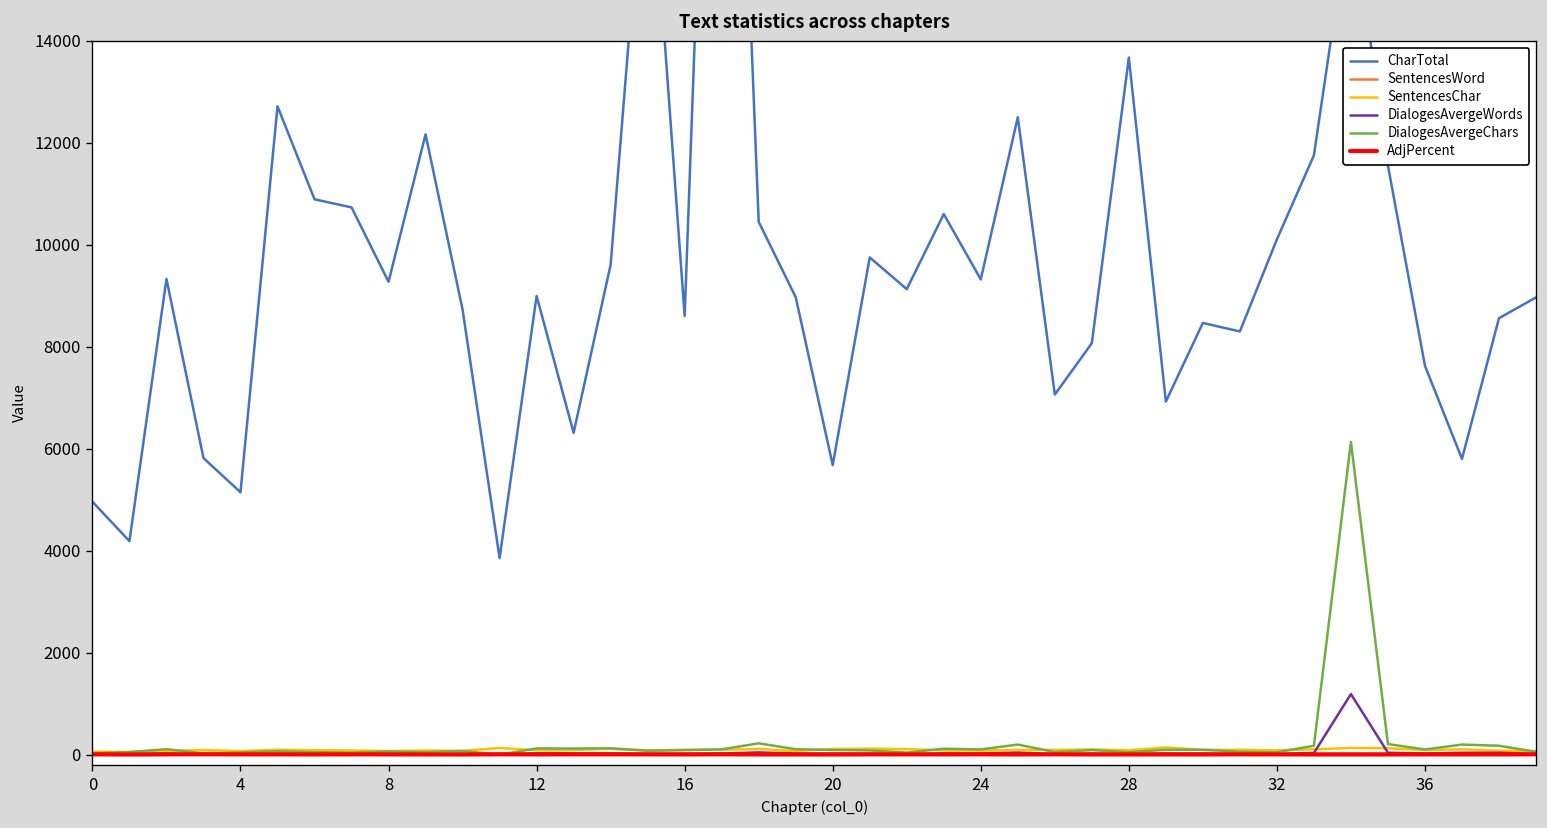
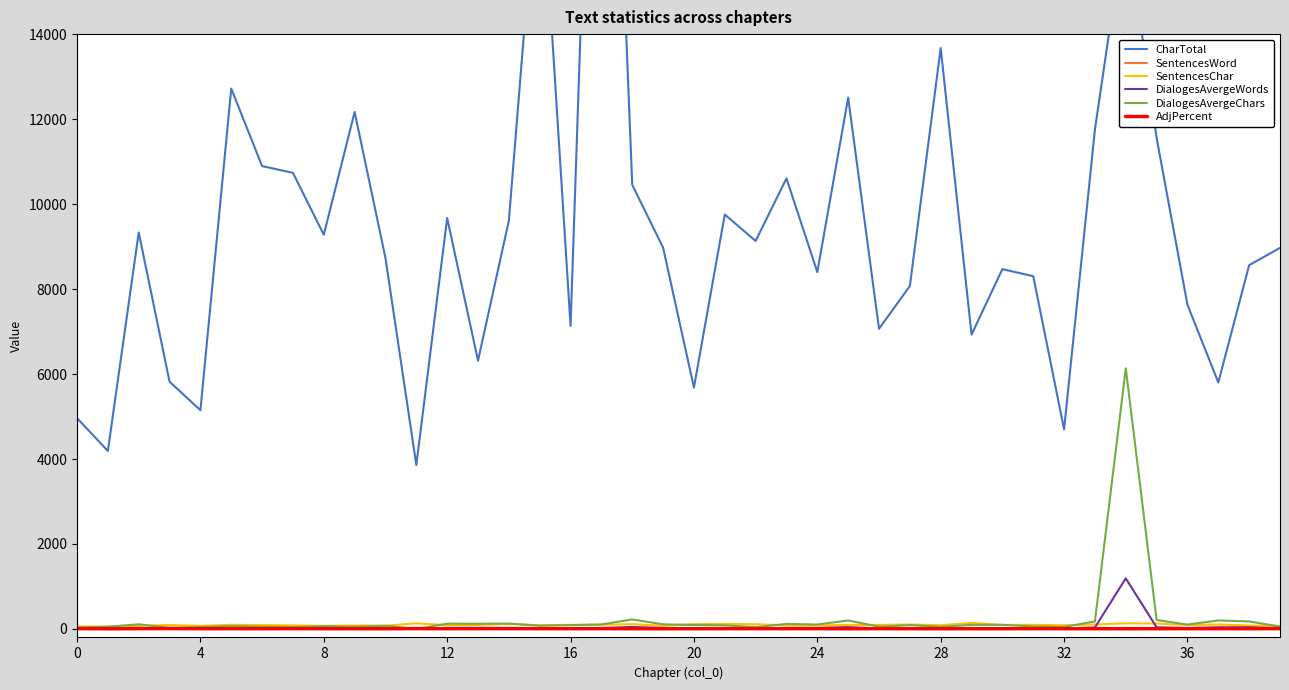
CharTotal, 12: 9000 -> 9700
CharTotal, 16: 8600 -> 7100
CharTotal, 24: 9300 -> 8400
CharTotal, 32: 10100 -> 4700
